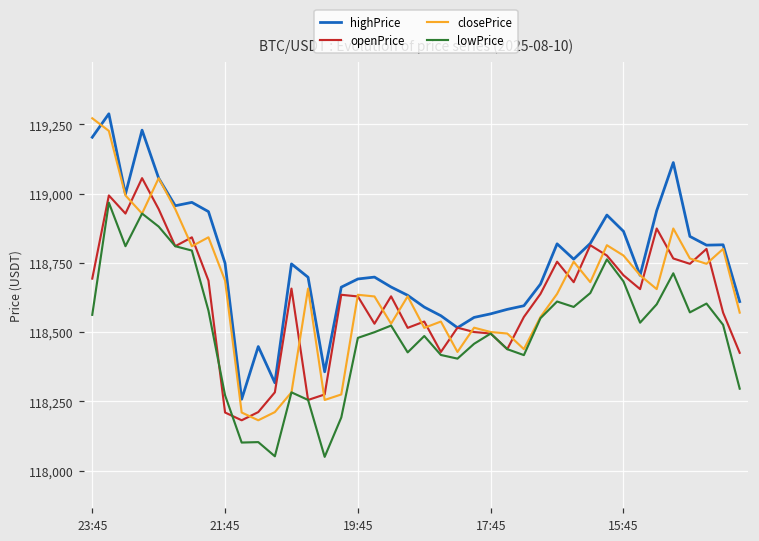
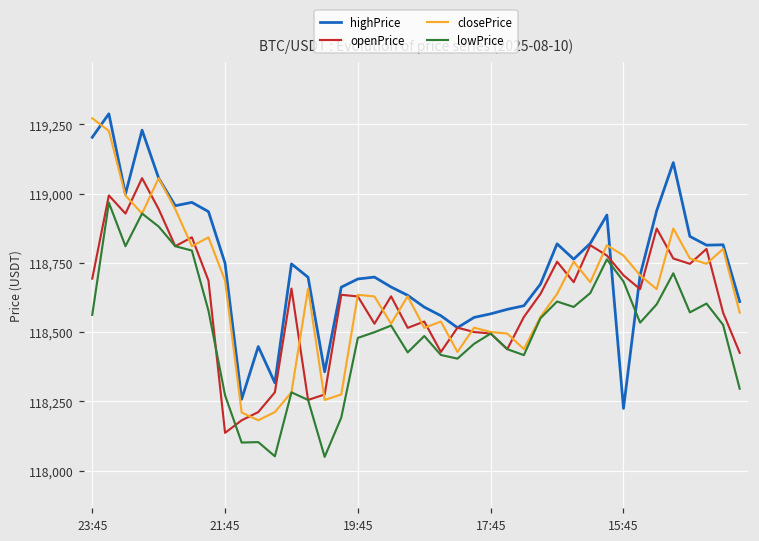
openPrice, 21:45: 118,210 -> 118,140
highPrice, 15:45: 118,860 -> 118,220
